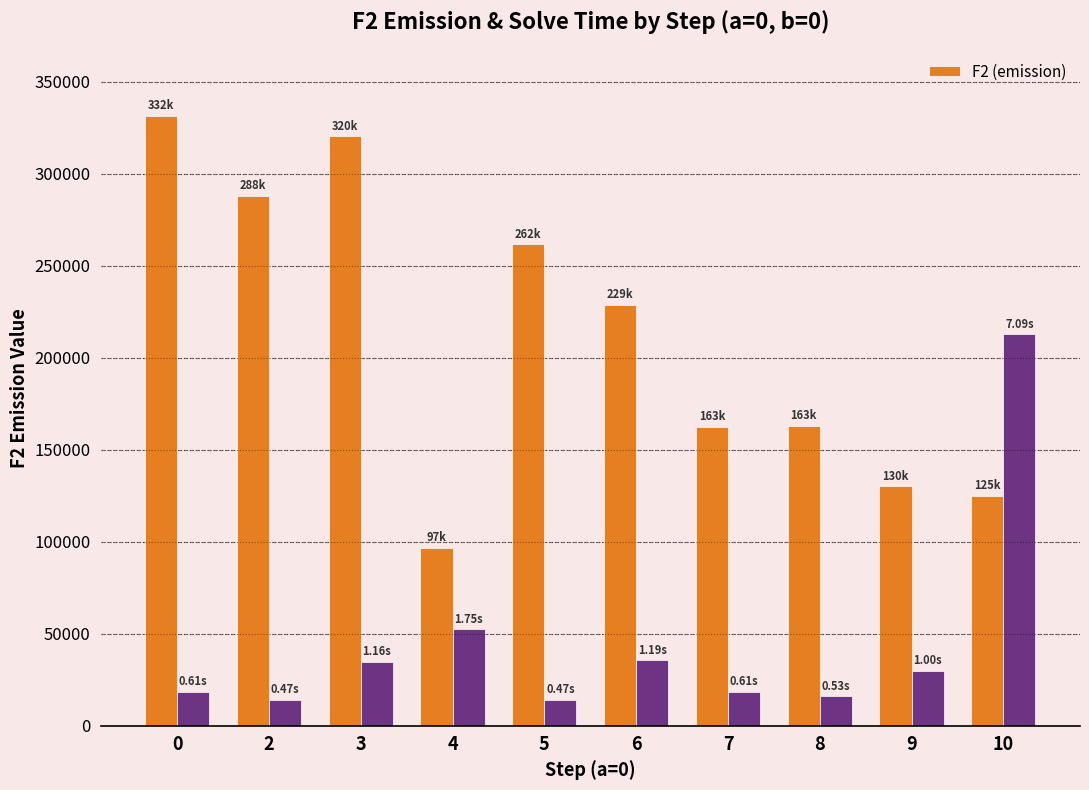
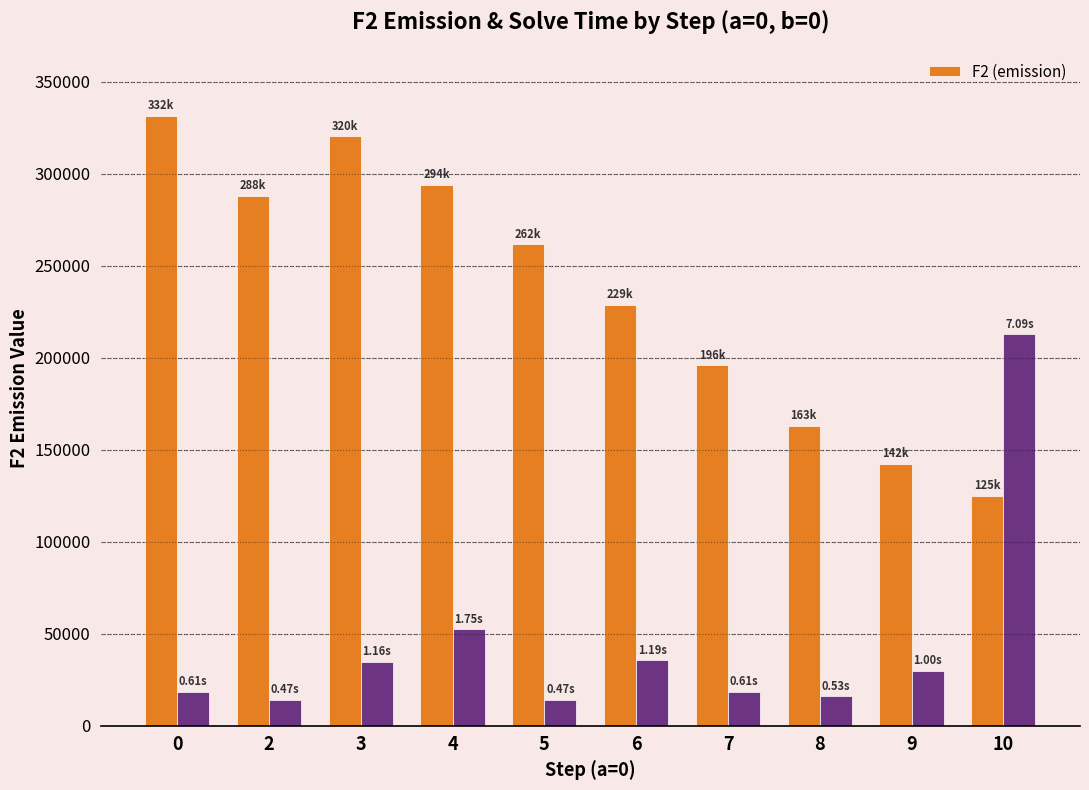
F2 (emission), 4: 97k -> 294k
F2 (emission), 7: 163k -> 196k
F2 (emission), 9: 130k -> 142k
